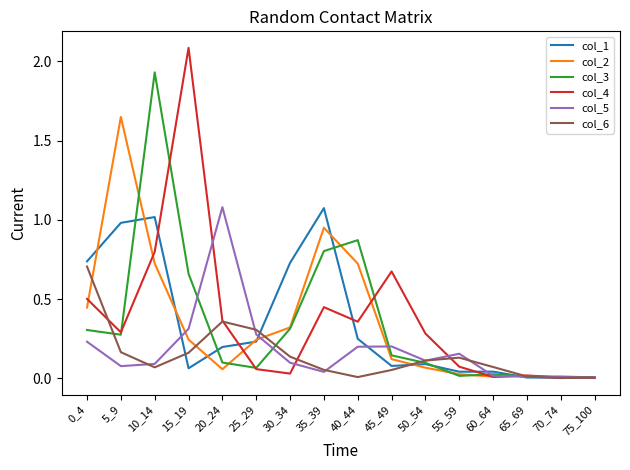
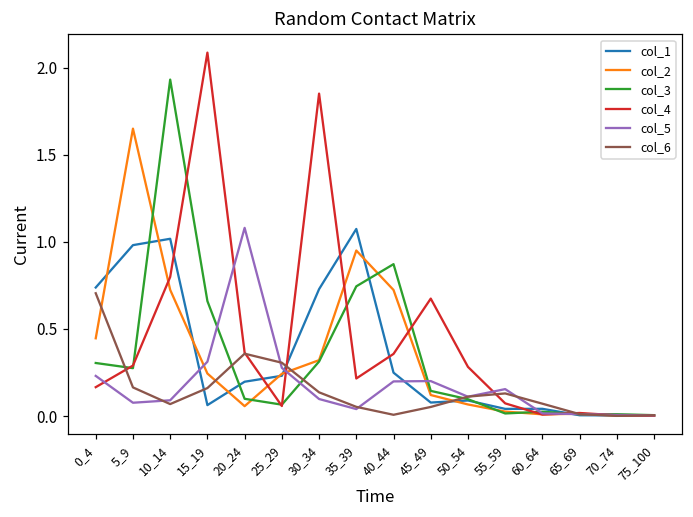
col_4, 0_4: 0.50 -> 0.17
col_4, 30_34: 0.03 -> 1.85
col_3, 35_39: 0.80 -> 0.74
col_4, 35_39: 0.45 -> 0.22
